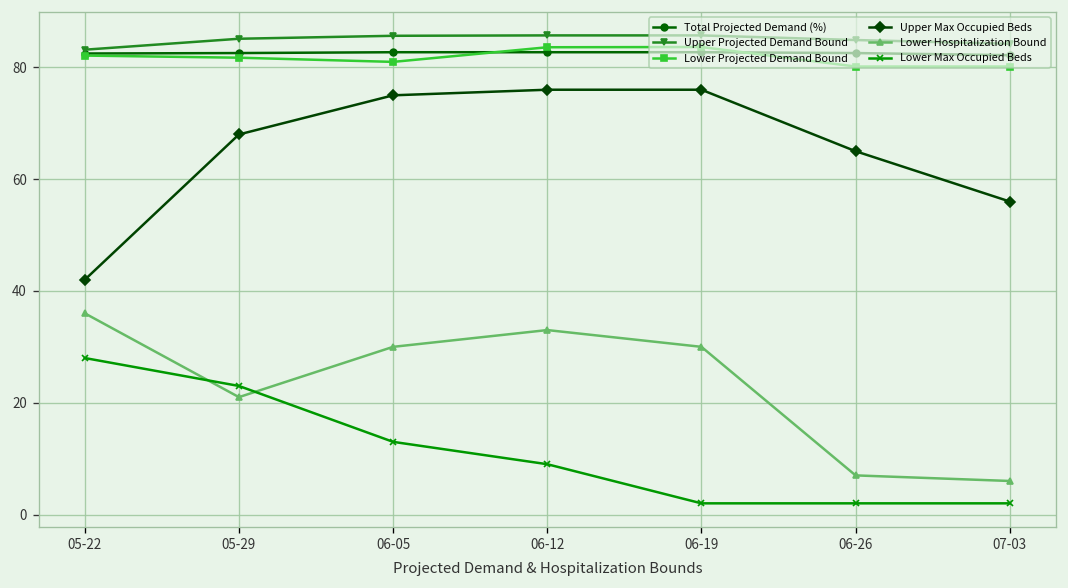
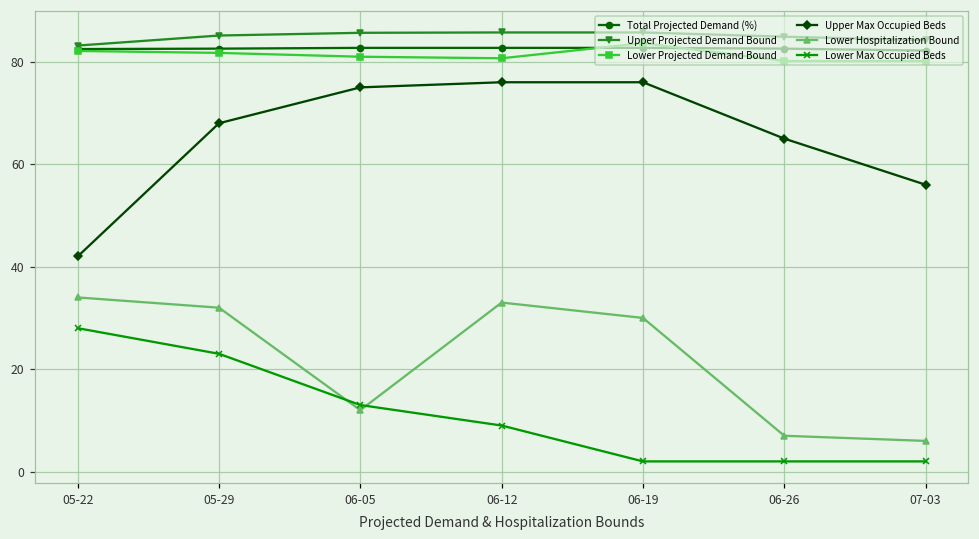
Lower Hospitalization Bound, 05-22: 36 -> 34
Lower Hospitalization Bound, 05-29: 21 -> 32
Lower Hospitalization Bound, 06-05: 30 -> 12
Lower Projected Demand Bound, 06-12: 84 -> 81
